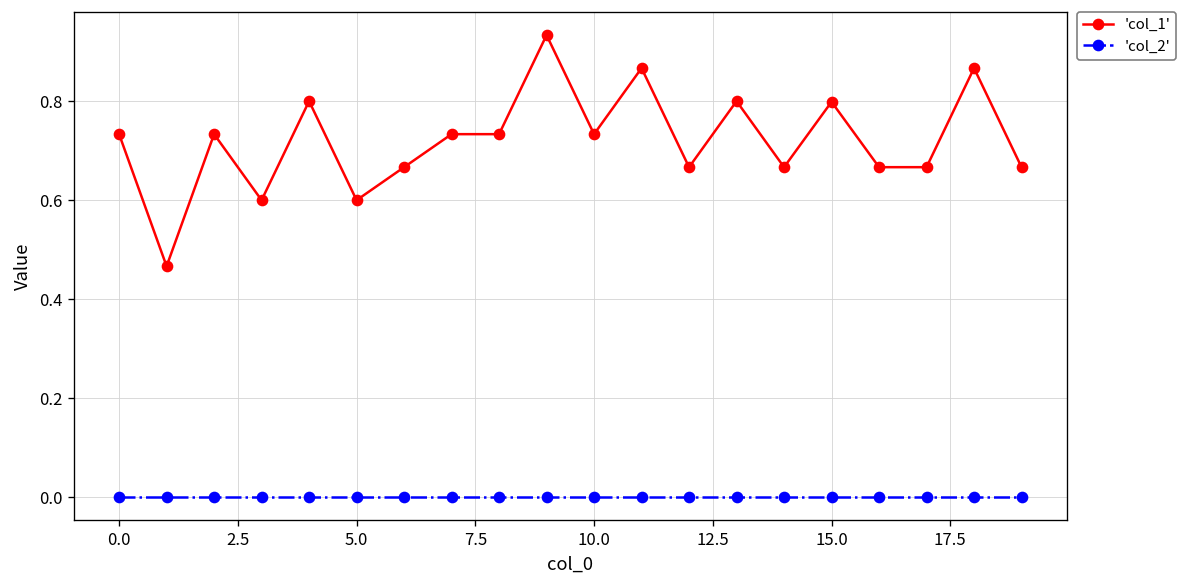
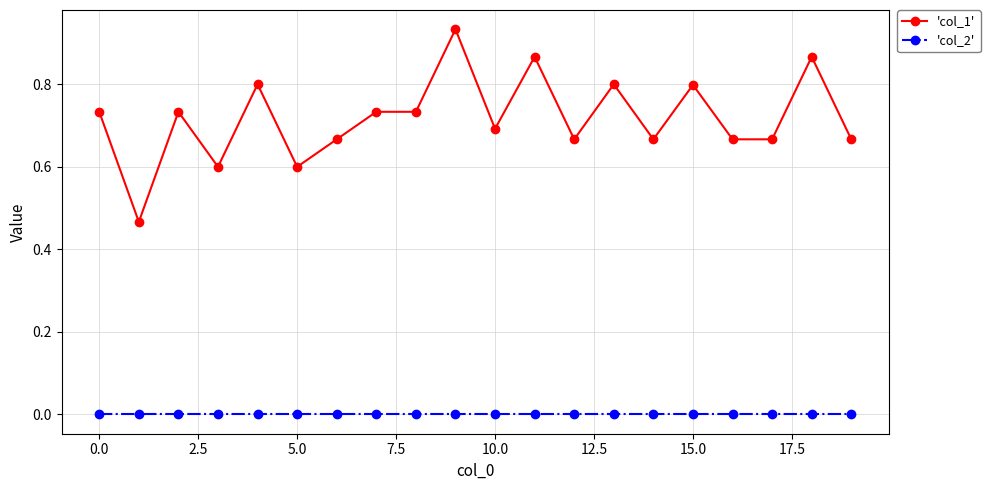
'col_1', 10.0: 0.73 -> 0.69
